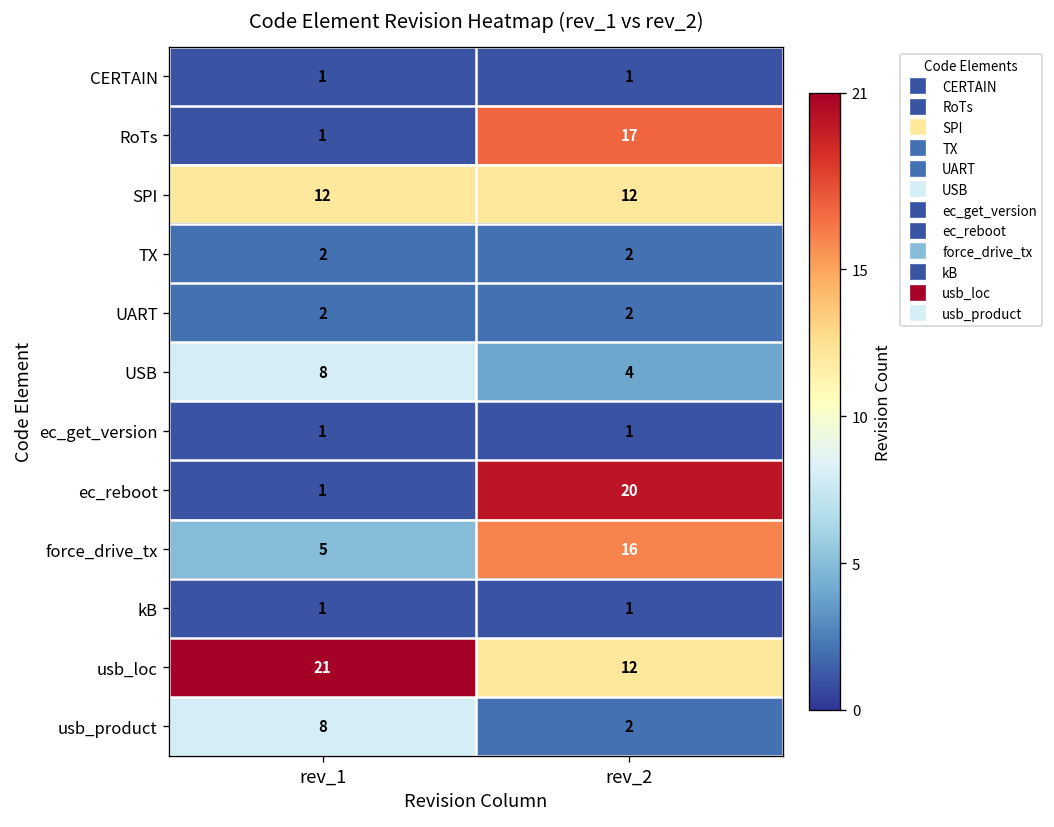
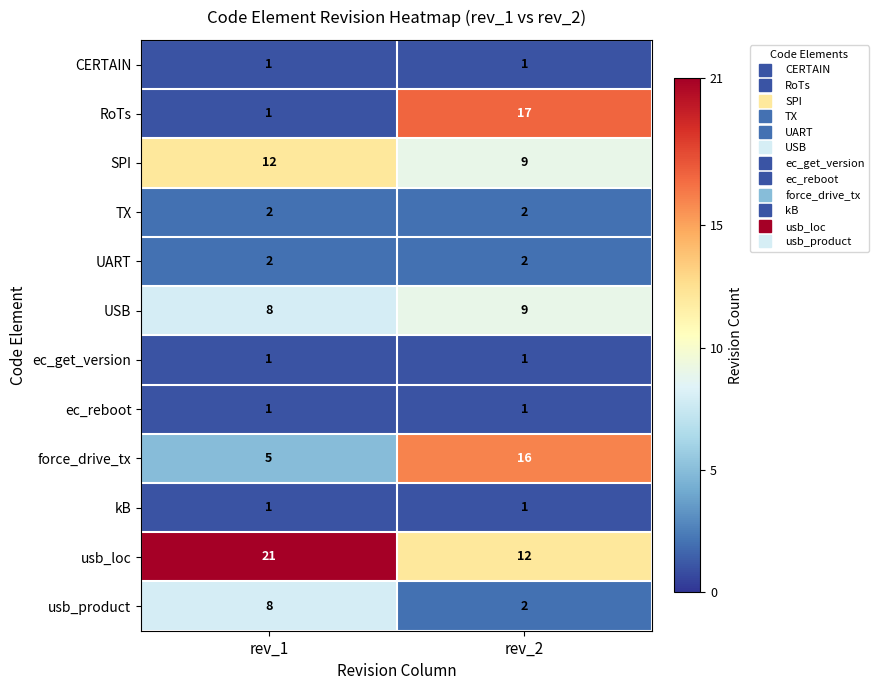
SPI, rev_2: 12 -> 9
USB, rev_2: 4 -> 9
ec_reboot, rev_2: 20 -> 1
